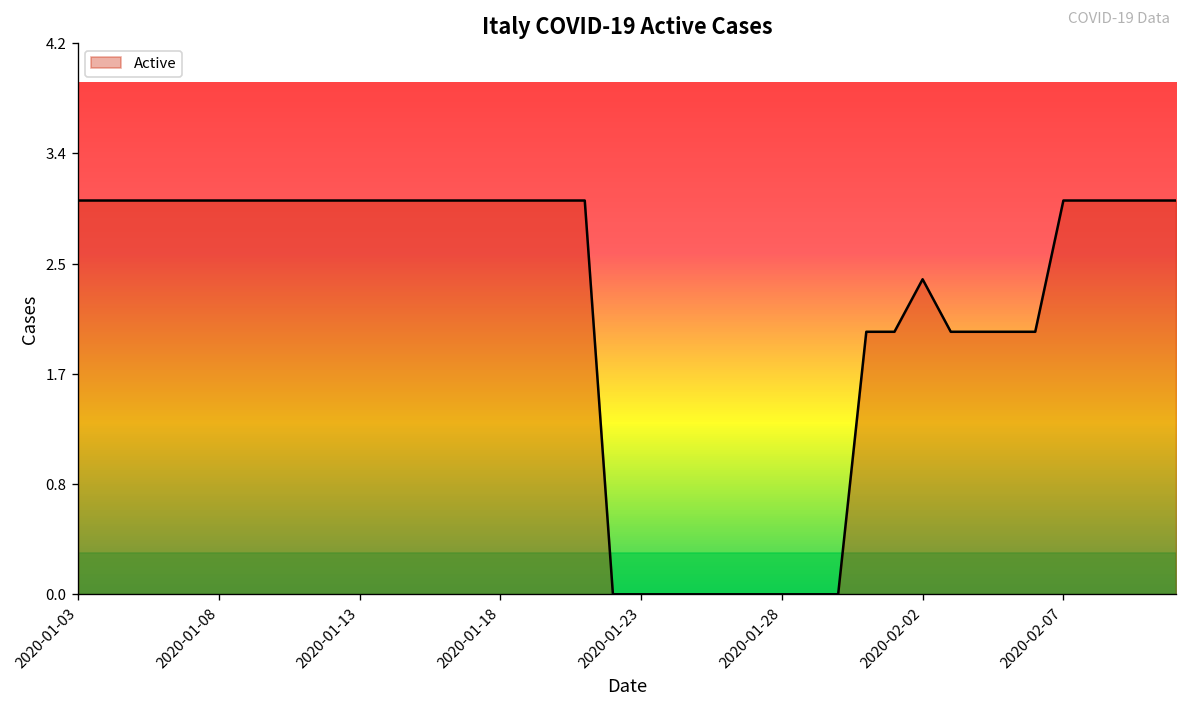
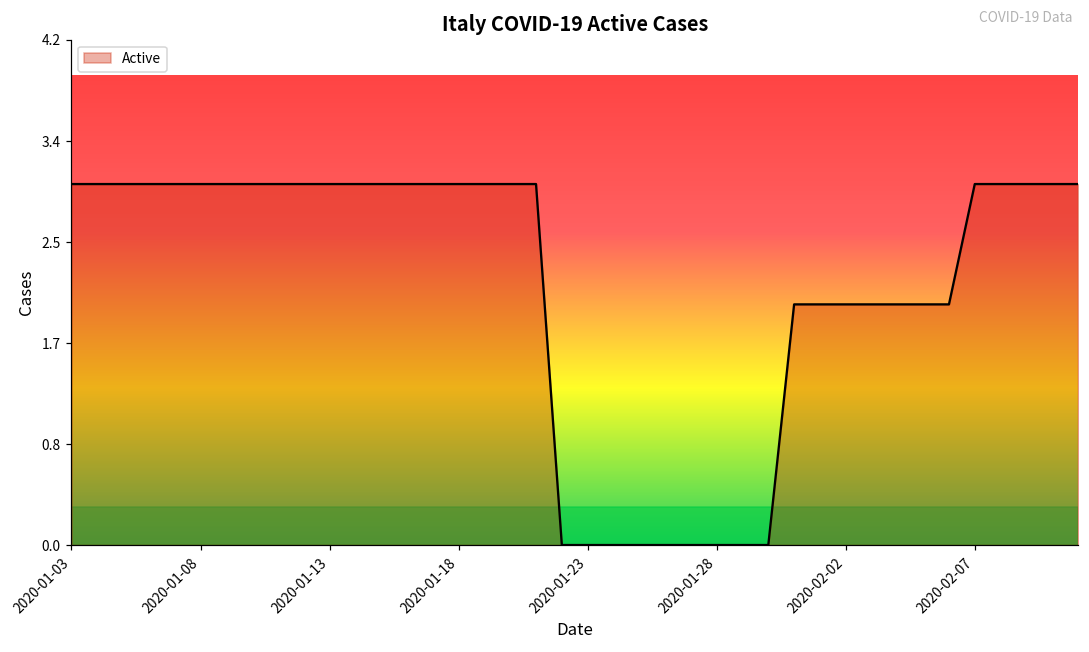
2020-02-02: 2.4 -> 2.0
